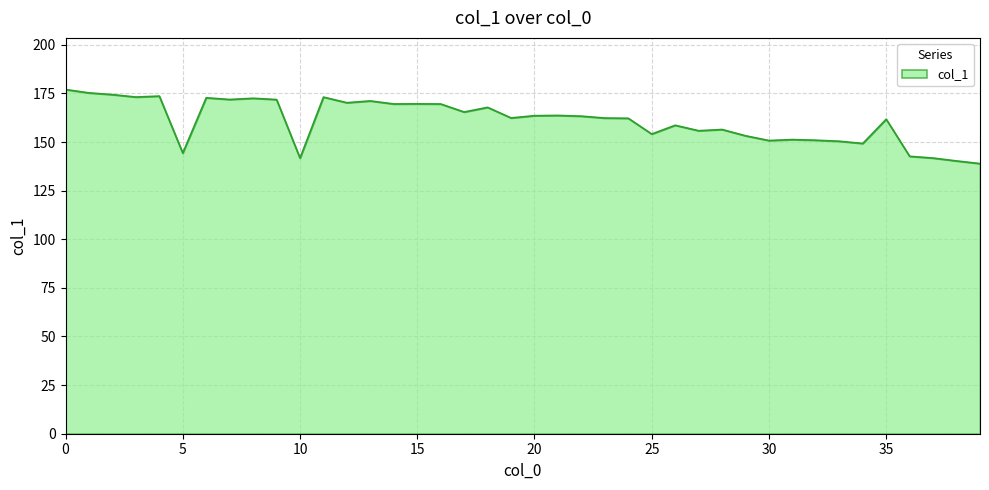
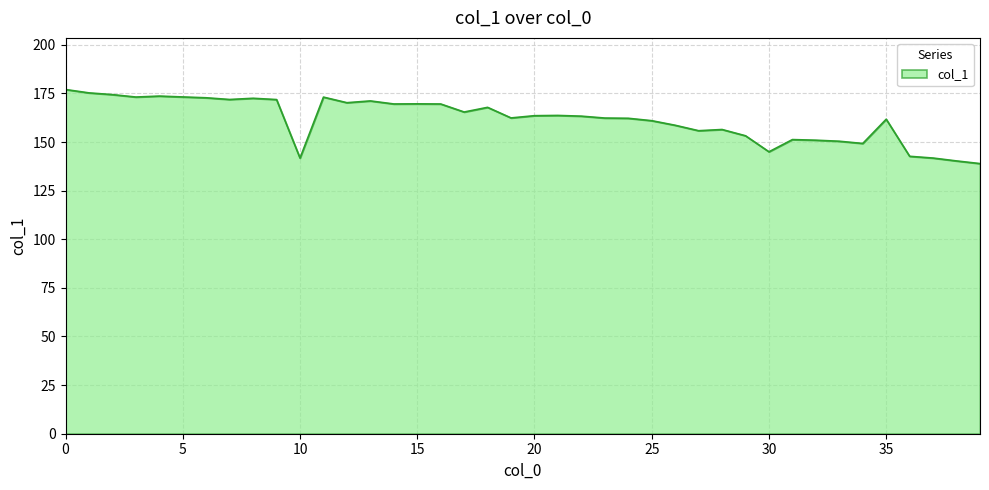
5: 144 -> 173
25: 154 -> 161
30: 151 -> 145
